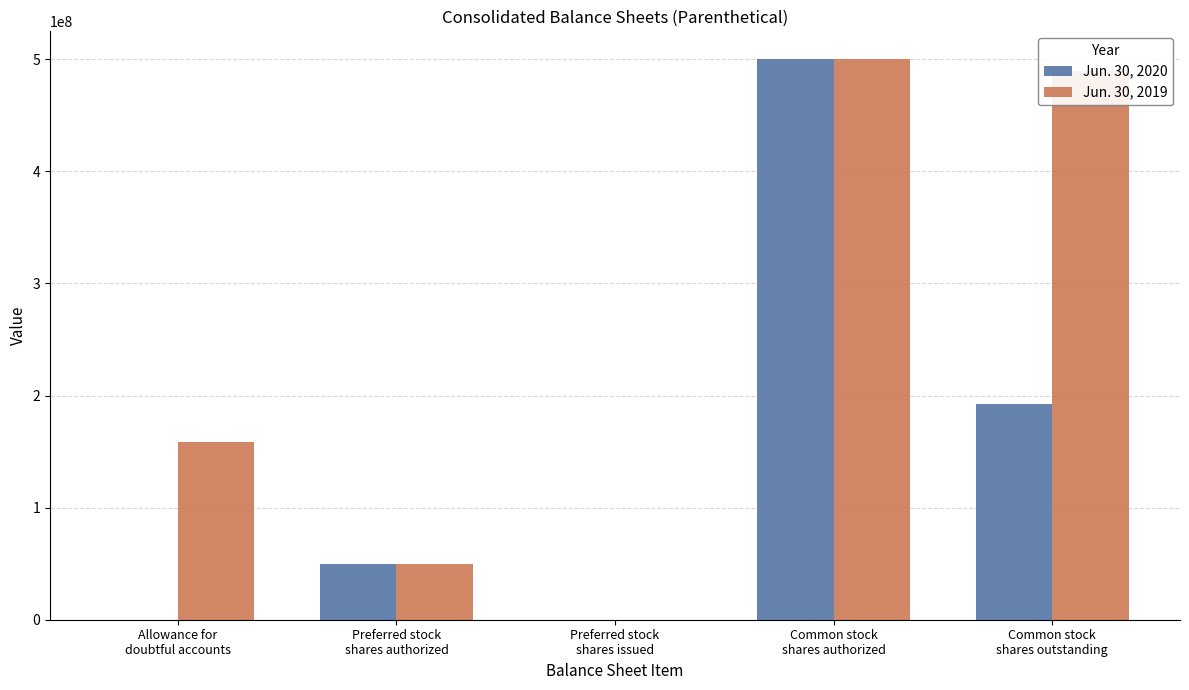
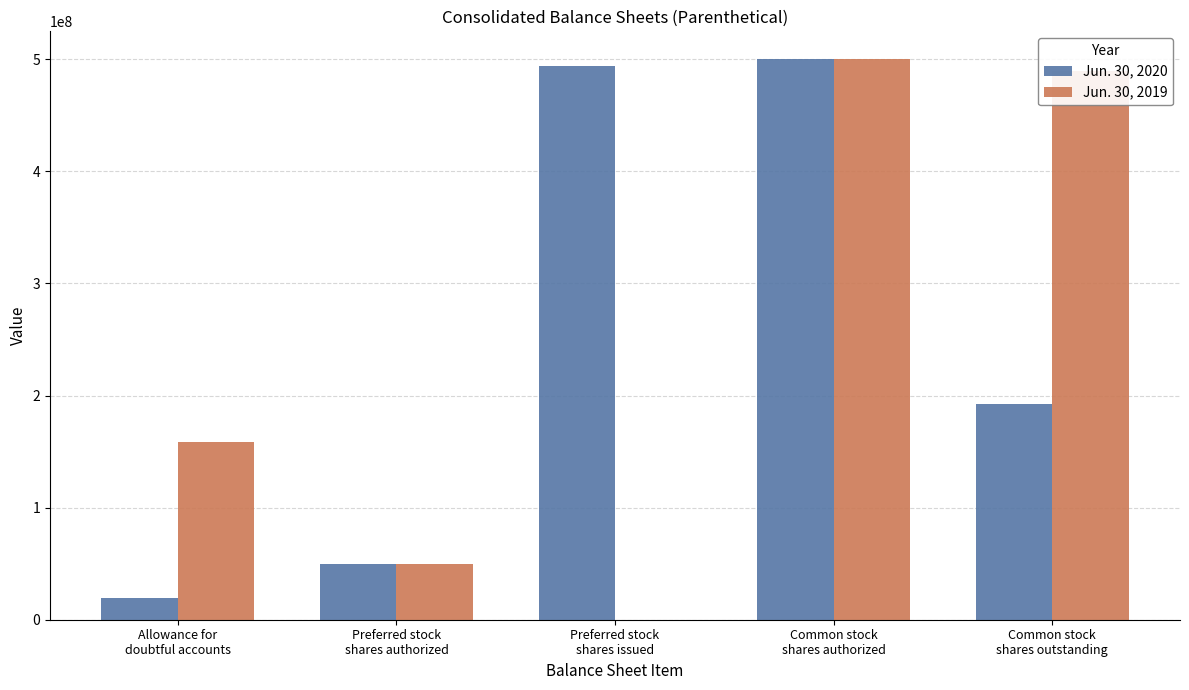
Jun. 30, 2020, Allowance for doubtful accounts: 0 -> 20000000
Jun. 30, 2020, Preferred stock shares issued: 0 -> 494000000
